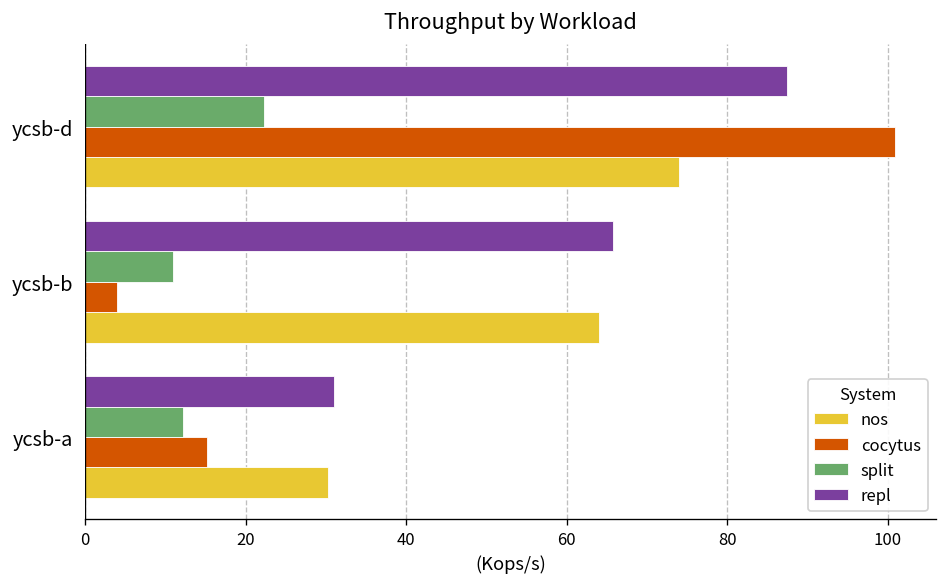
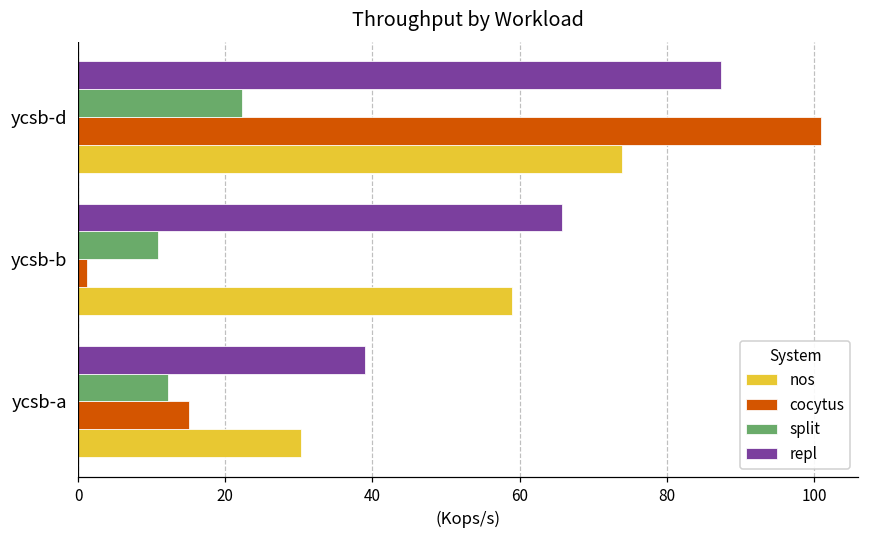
cocytus, ycsb-b: 4 -> 1
nos, ycsb-b: 64 -> 59
repl, ycsb-a: 31 -> 39
